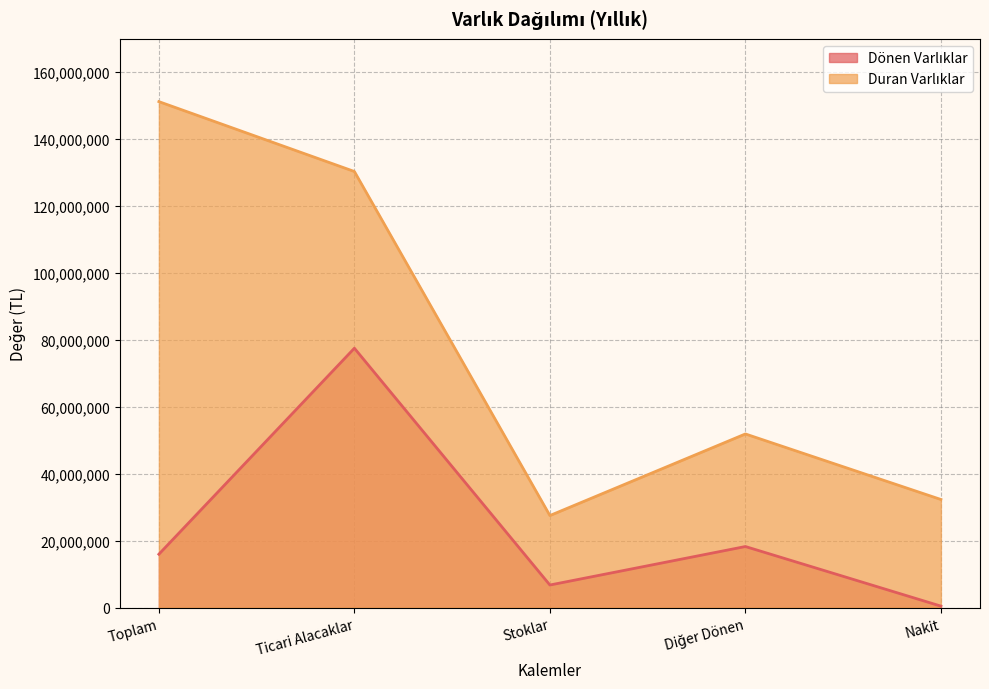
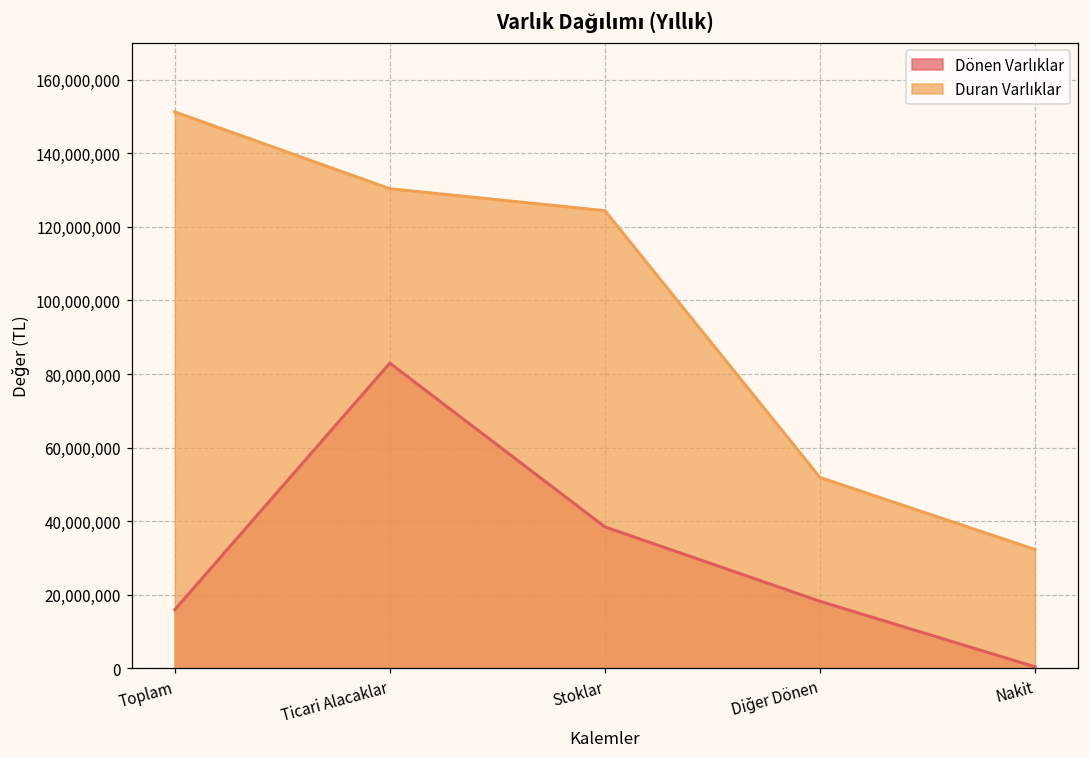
Dönen Varlıklar, Ticari Alacaklar: 78,000,000 -> 83,000,000
Dönen Varlıklar, Stoklar: 7,000,000 -> 38,000,000
Duran Varlıklar, Stoklar: 27,000,000 -> 124,000,000
